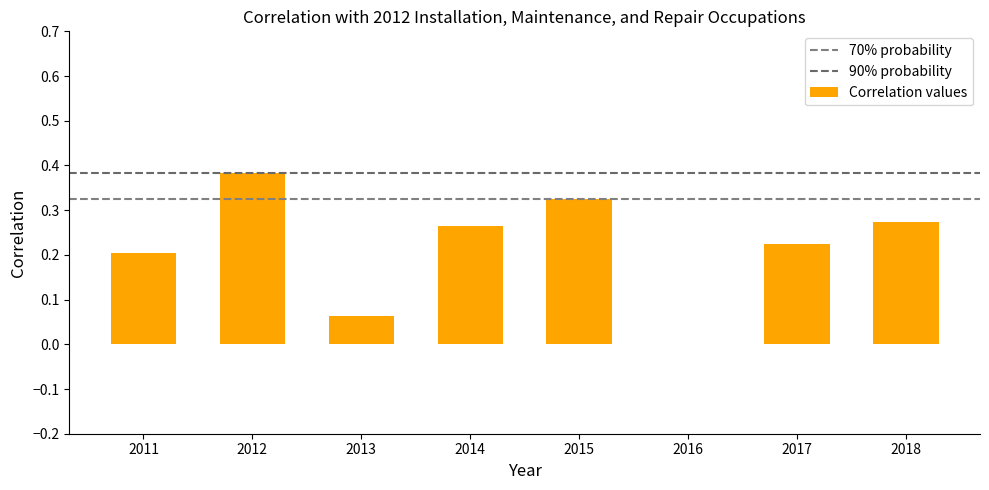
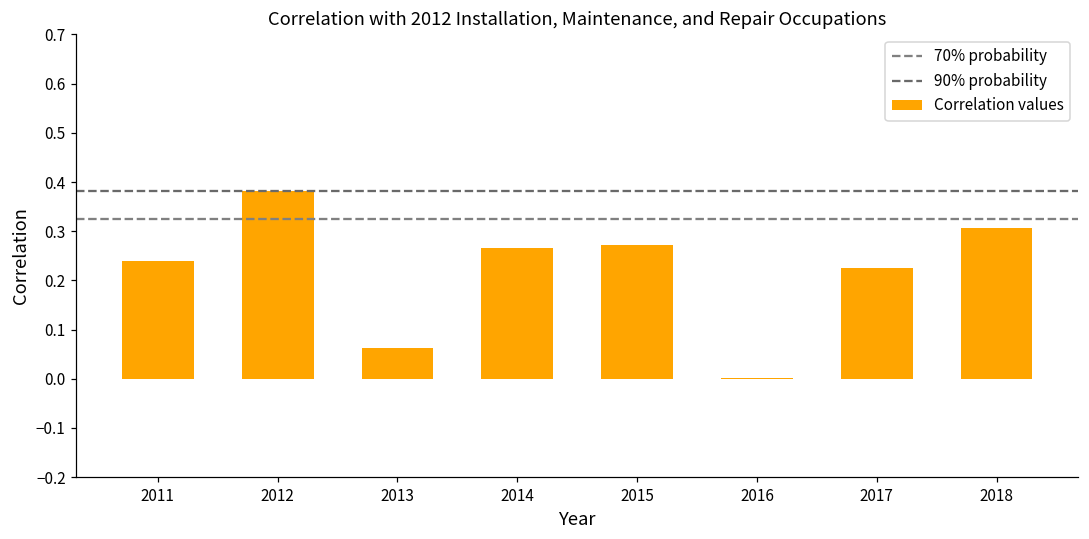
2011: 0.20 -> 0.24
2015: 0.32 -> 0.27
2018: 0.27 -> 0.31
